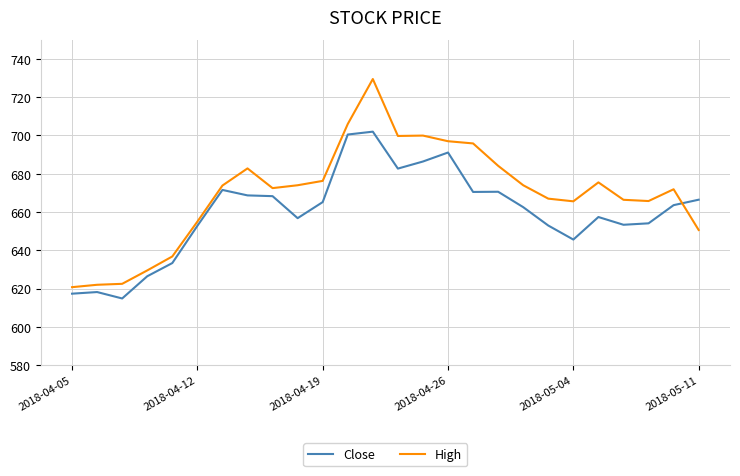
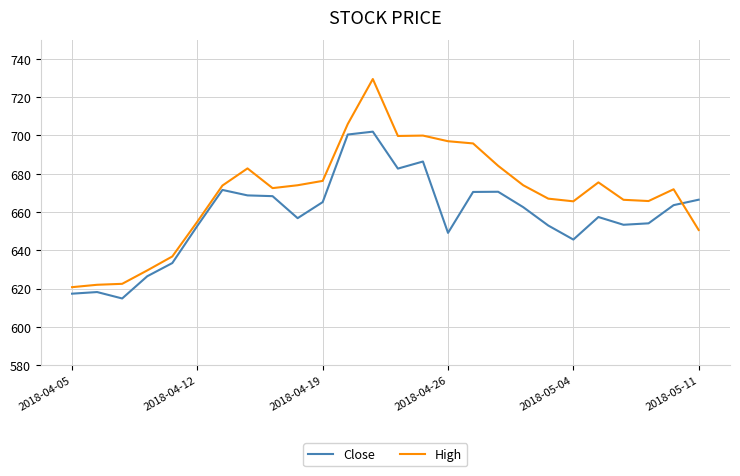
Close, 2018-04-26: 691 -> 649
